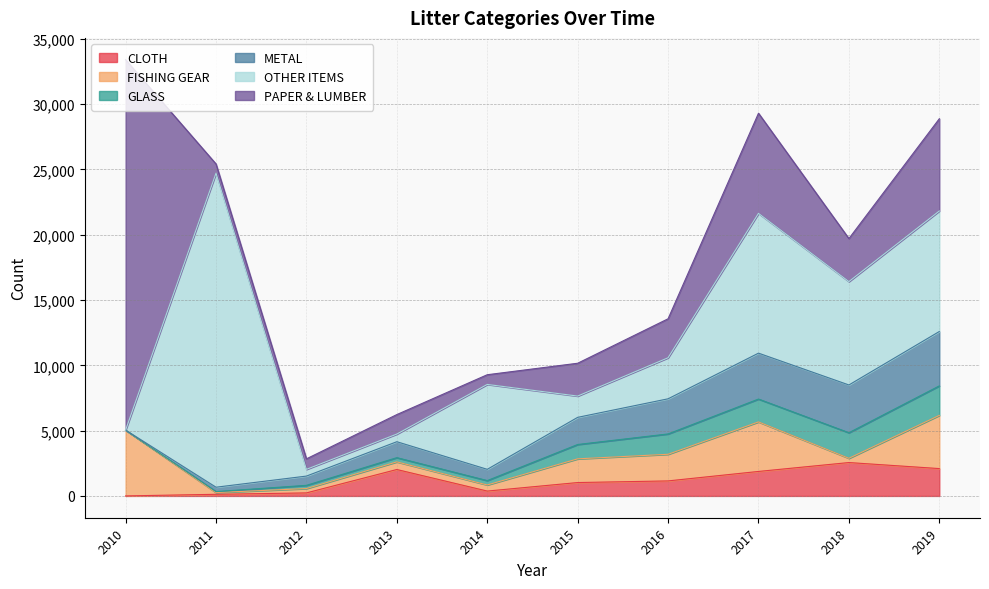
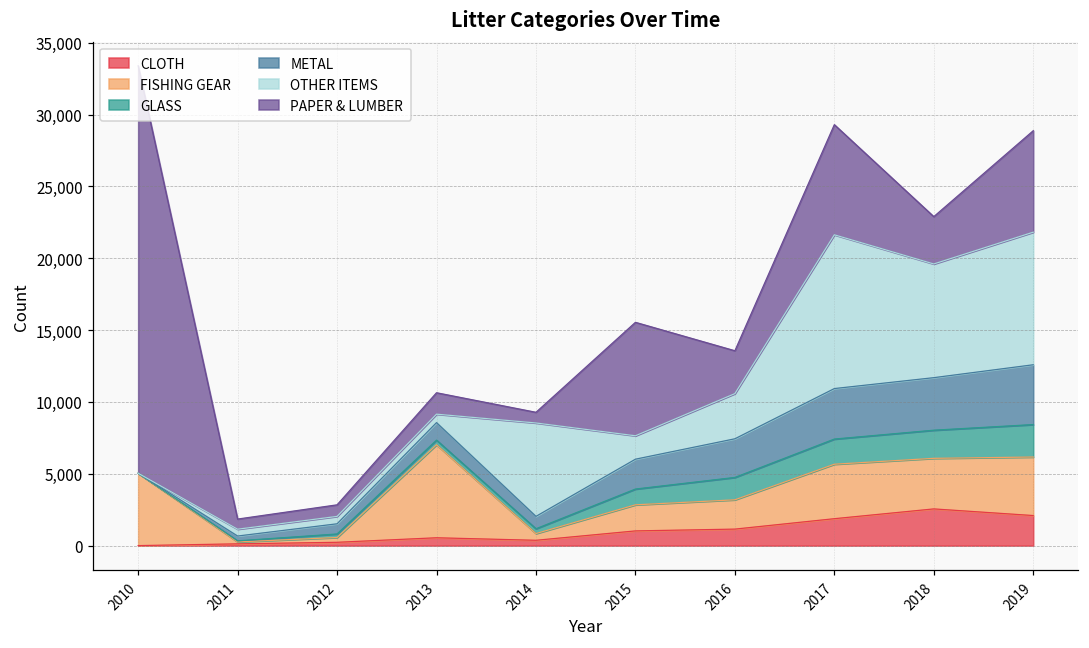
OTHER ITEMS, 2011: 24,000 -> 500
CLOTH, 2013: 2,000 -> 500
FISHING GEAR, 2013: 600 -> 6,500
PAPER & LUMBER, 2015: 2,500 -> 7,900
FISHING GEAR, 2018: 300 -> 3,500
